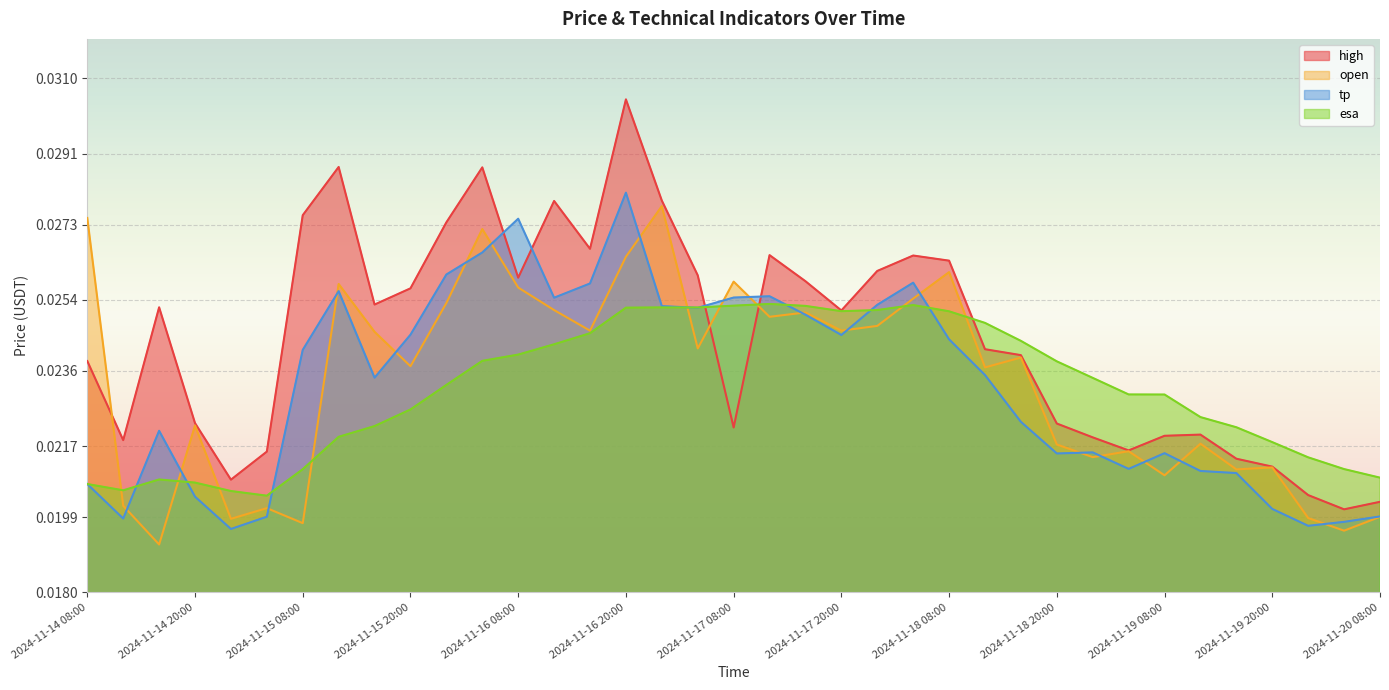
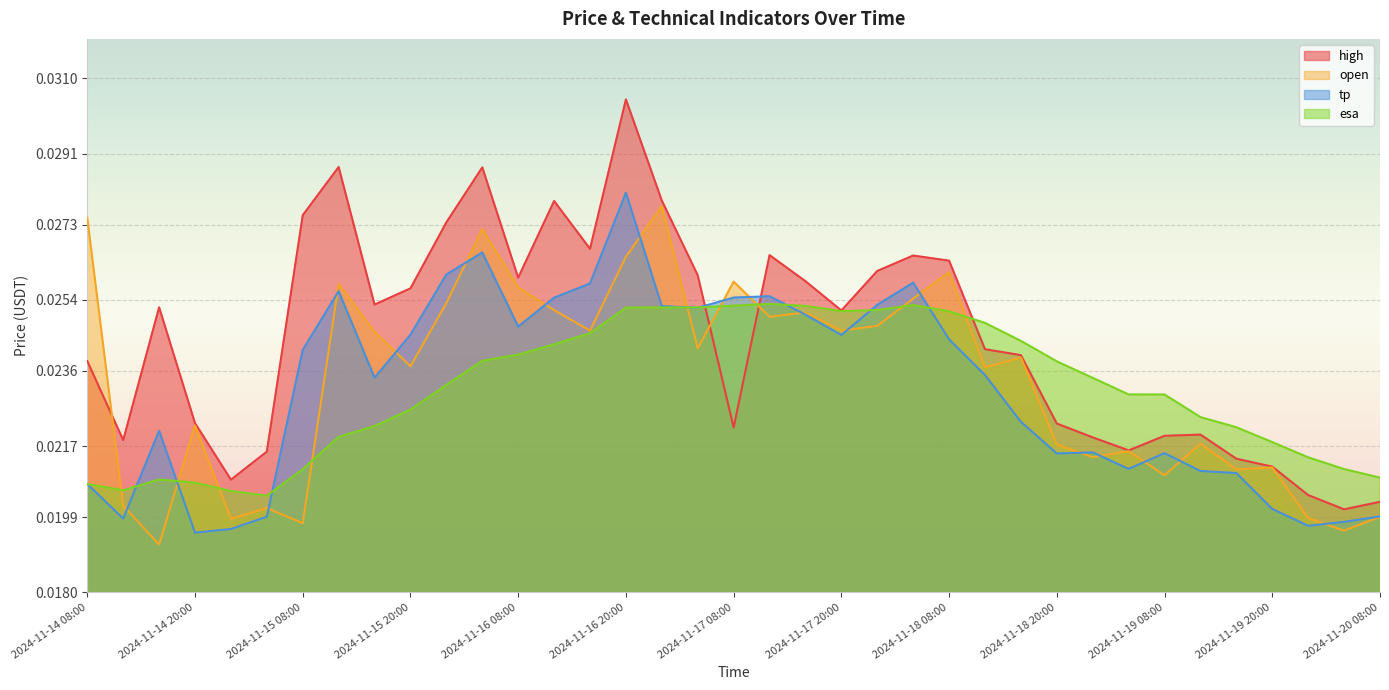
tp, 2024-11-14 20:00: 0.0204 -> 0.0195
tp, 2024-11-16 08:00: 0.0275 -> 0.0247
